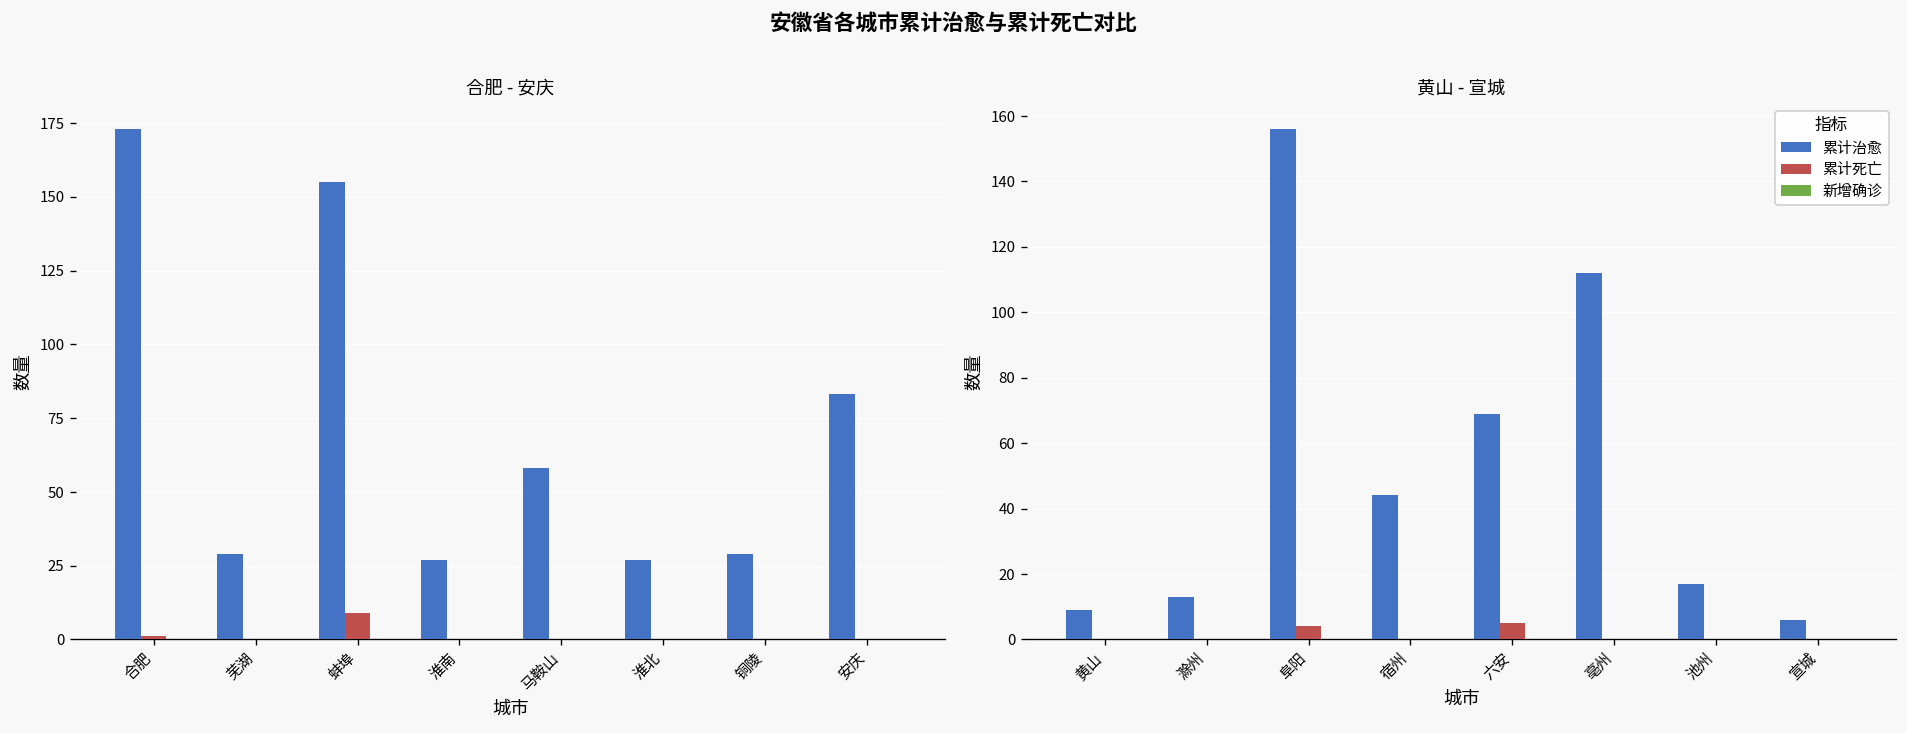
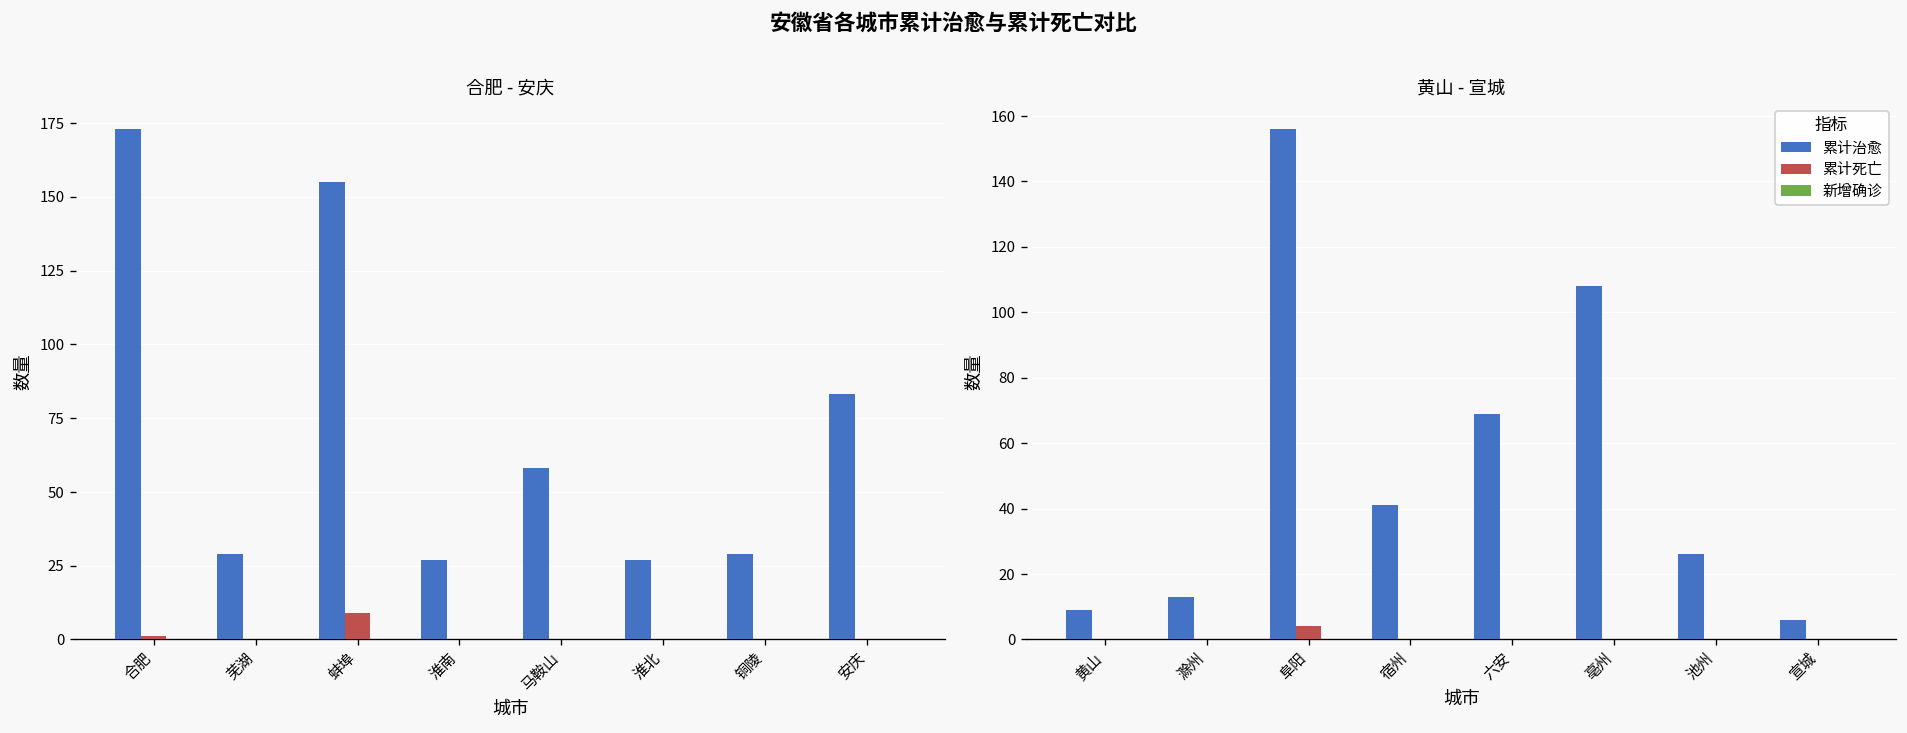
黄山 - 宣城, 累计治愈, 宿州: 44 -> 41
黄山 - 宣城, 累计死亡, 六安: 5 -> 0
黄山 - 宣城, 累计治愈, 亳州: 112 -> 108
黄山 - 宣城, 累计治愈, 池州: 17 -> 26
